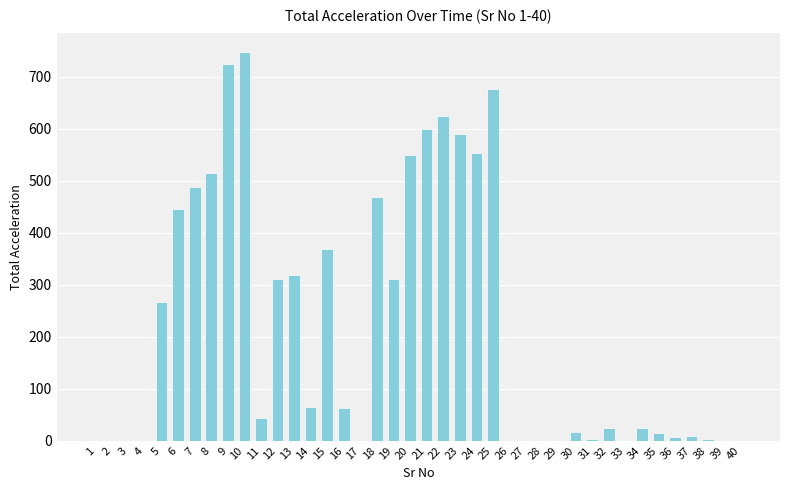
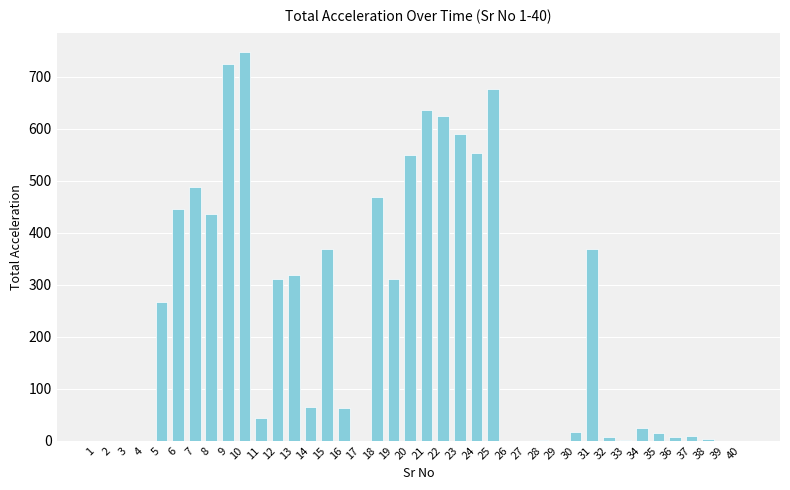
8: 520 -> 440
21: 600 -> 640
31: 0 -> 370
32: 20 -> 10
